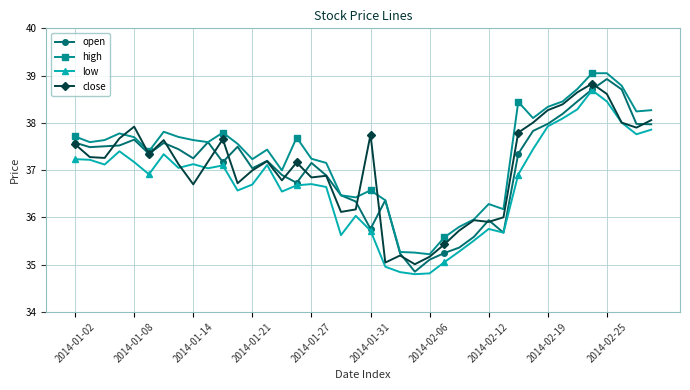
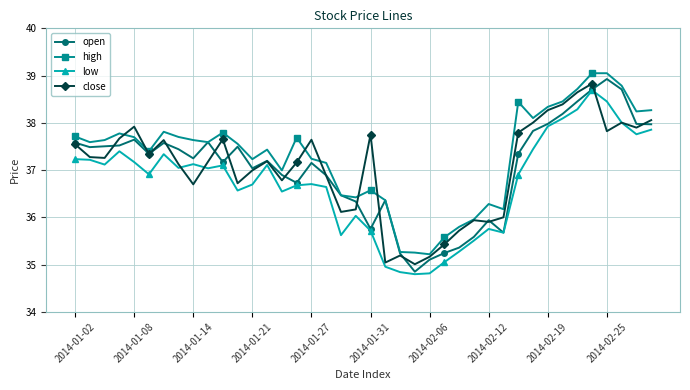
close, 2014-01-27: 36.8 -> 37.6
close, 2014-02-25: 38.6 -> 37.8
